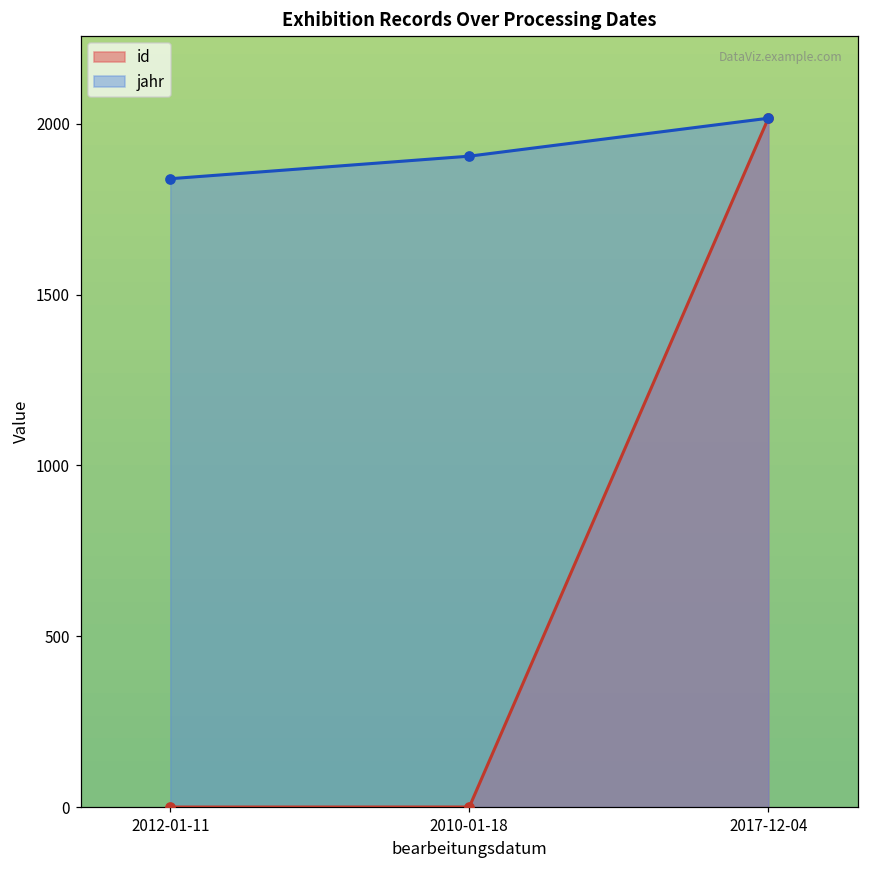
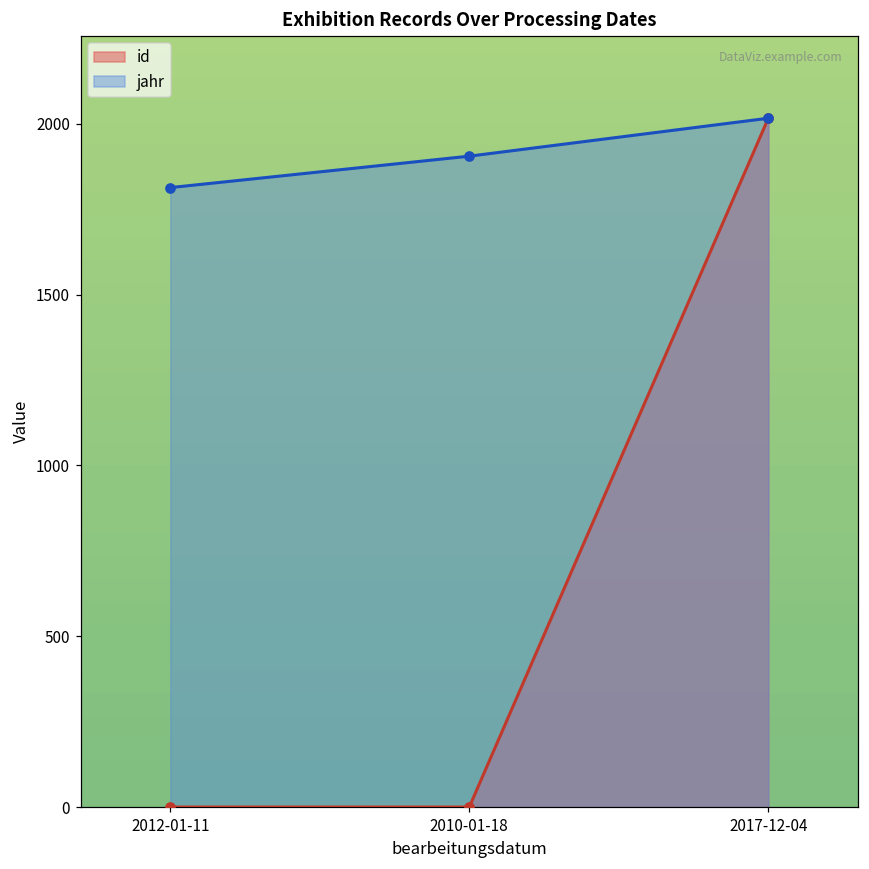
jahr, 2012-01-11: 1840 -> 1810
